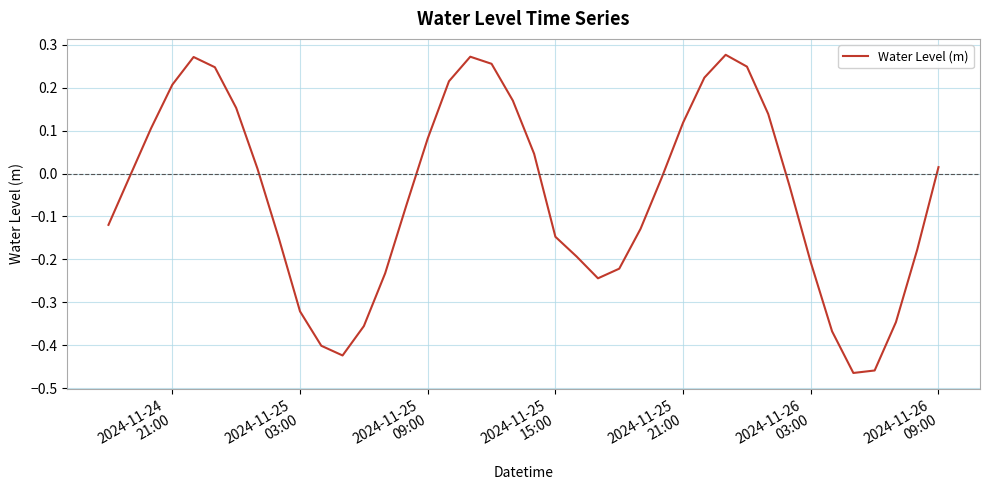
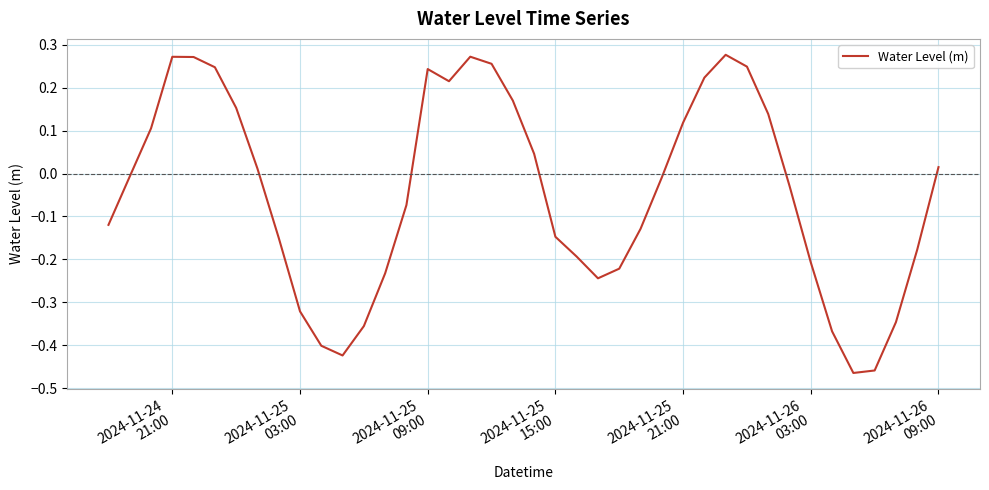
2024-11-24 21:00: 0.21 -> 0.27
2024-11-25 09:00: 0.08 -> 0.24
